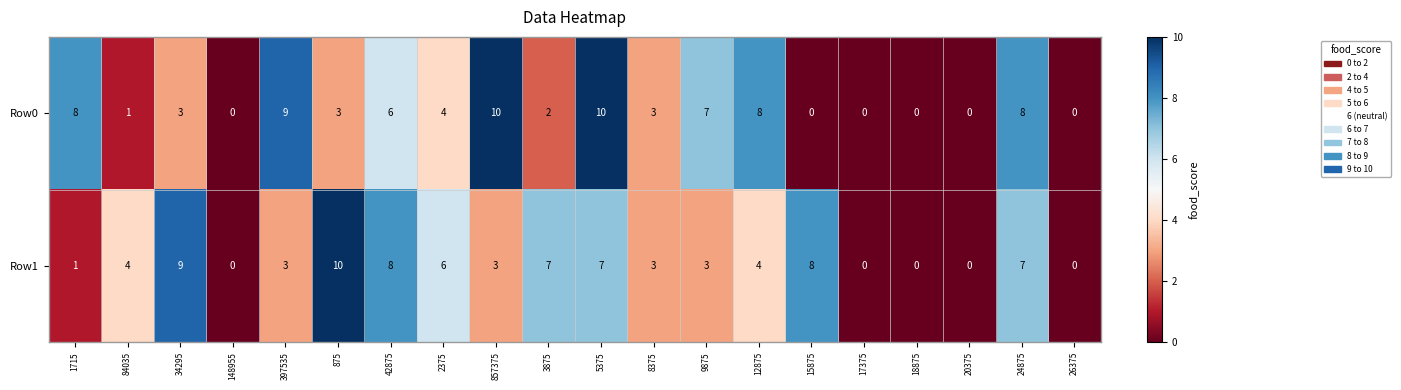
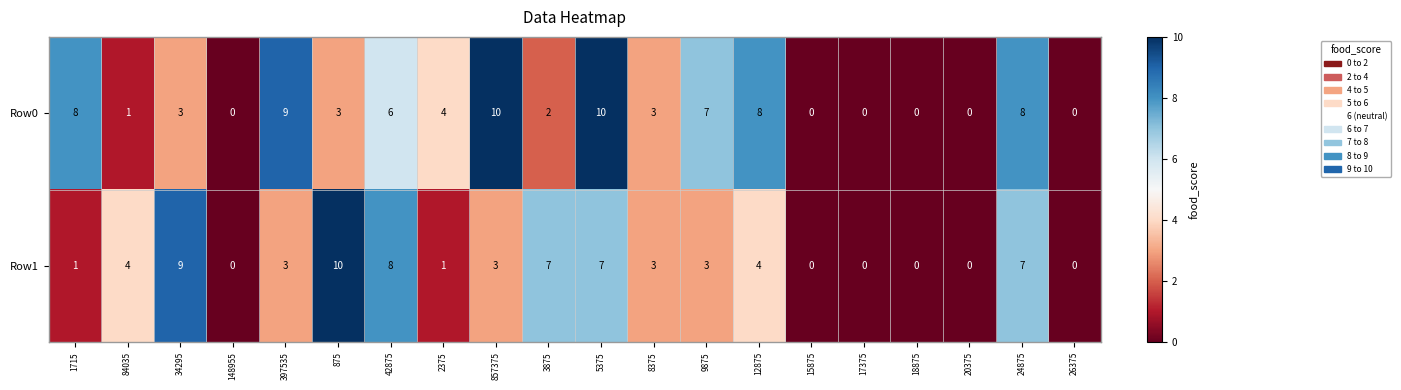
Row1, 2375: 6 -> 1
Row1, 15875: 8 -> 0
